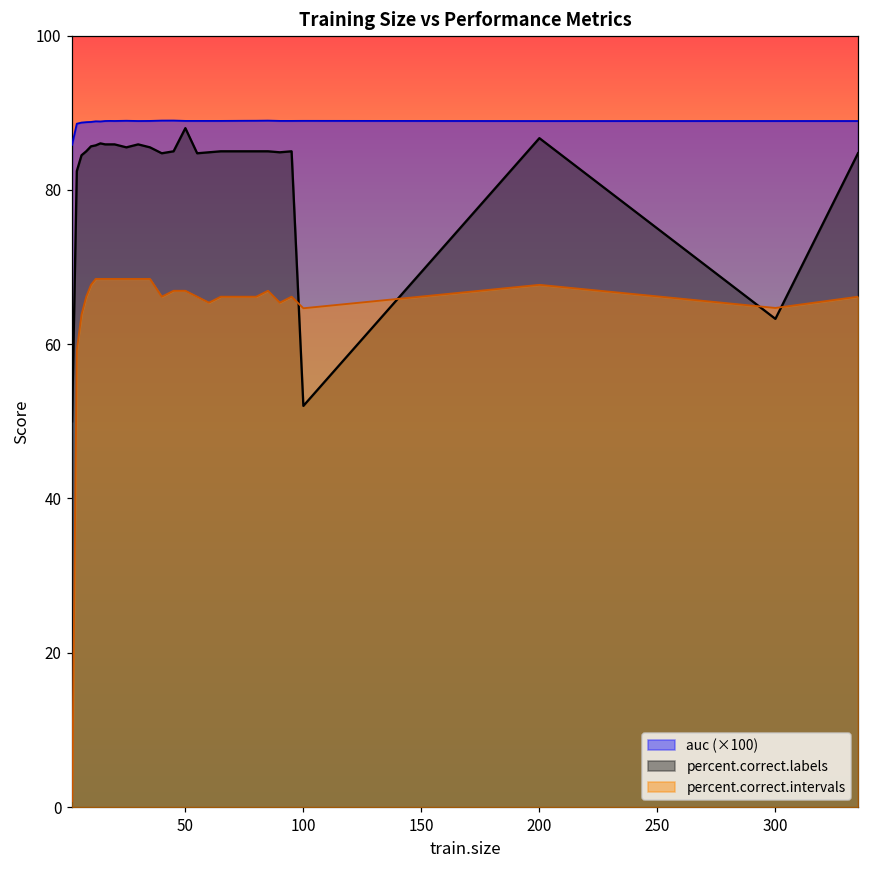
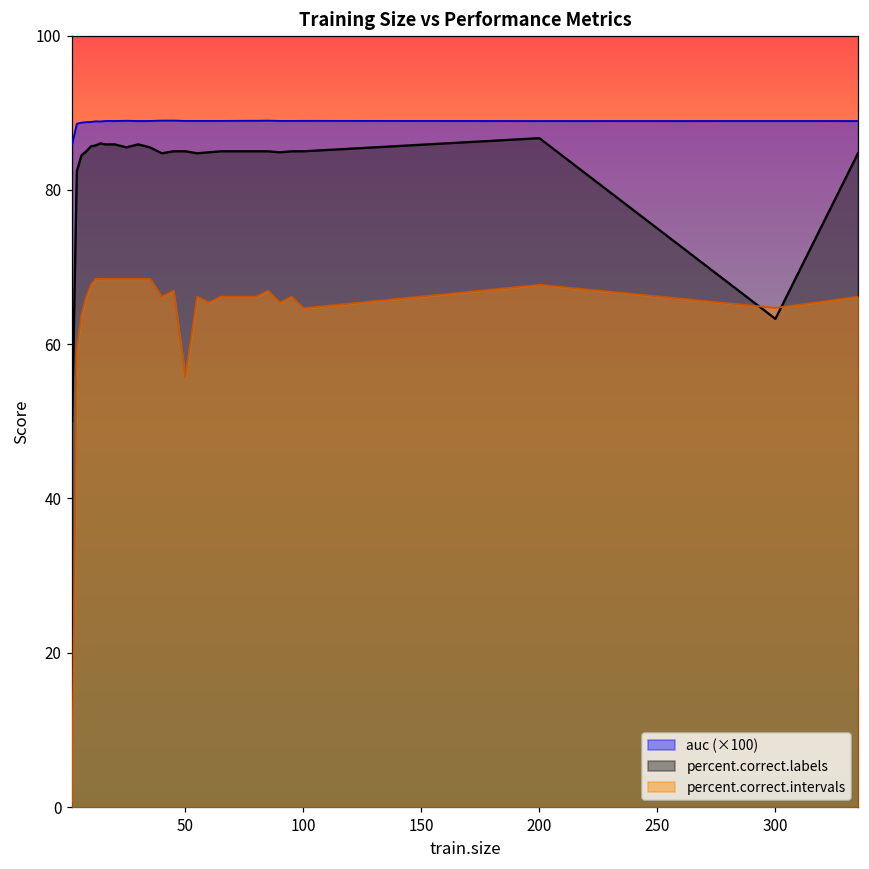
percent.correct.labels, 50: 88 -> 85
percent.correct.intervals, 50: 67 -> 56
percent.correct.labels, 100: 52 -> 85
